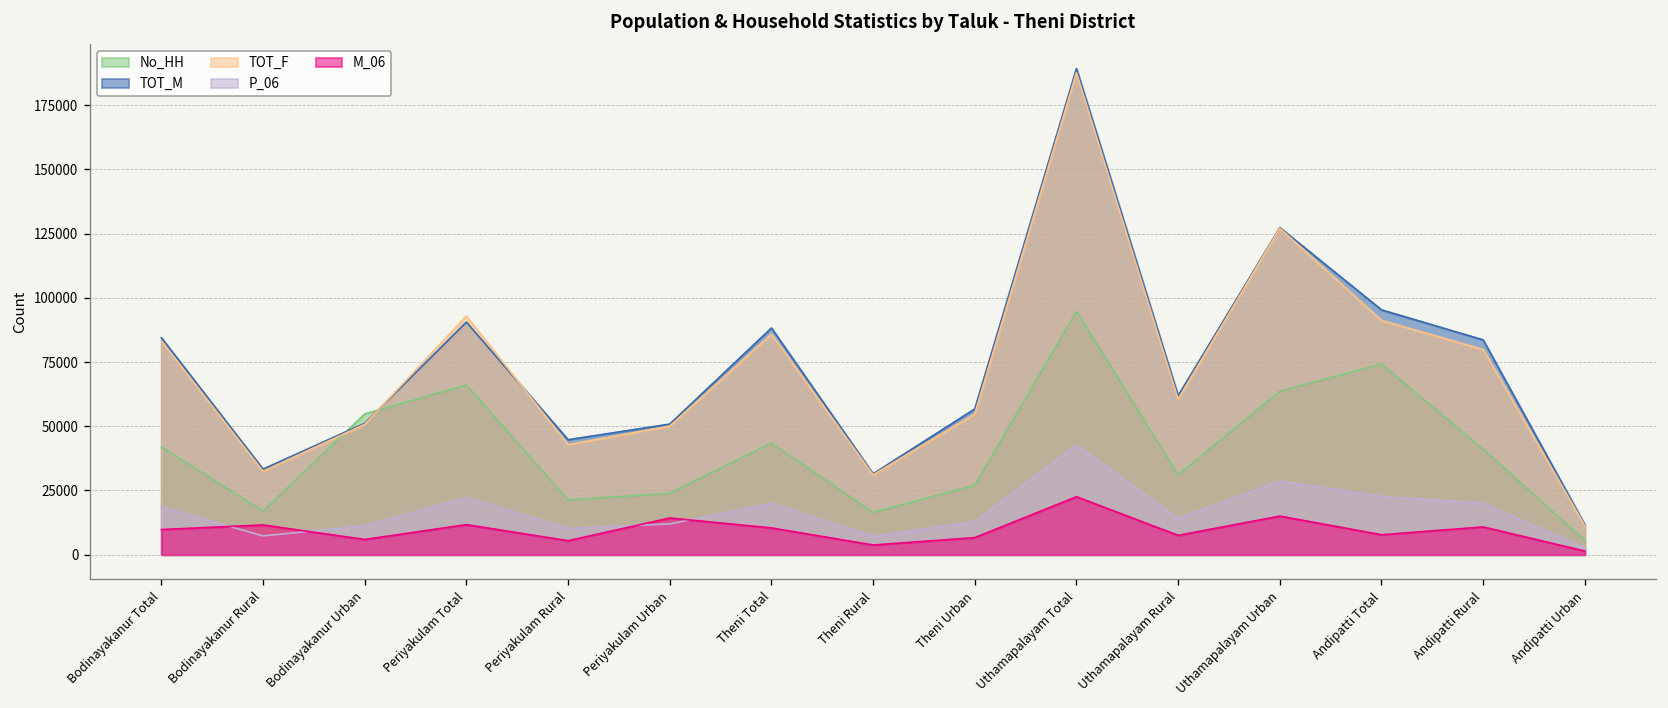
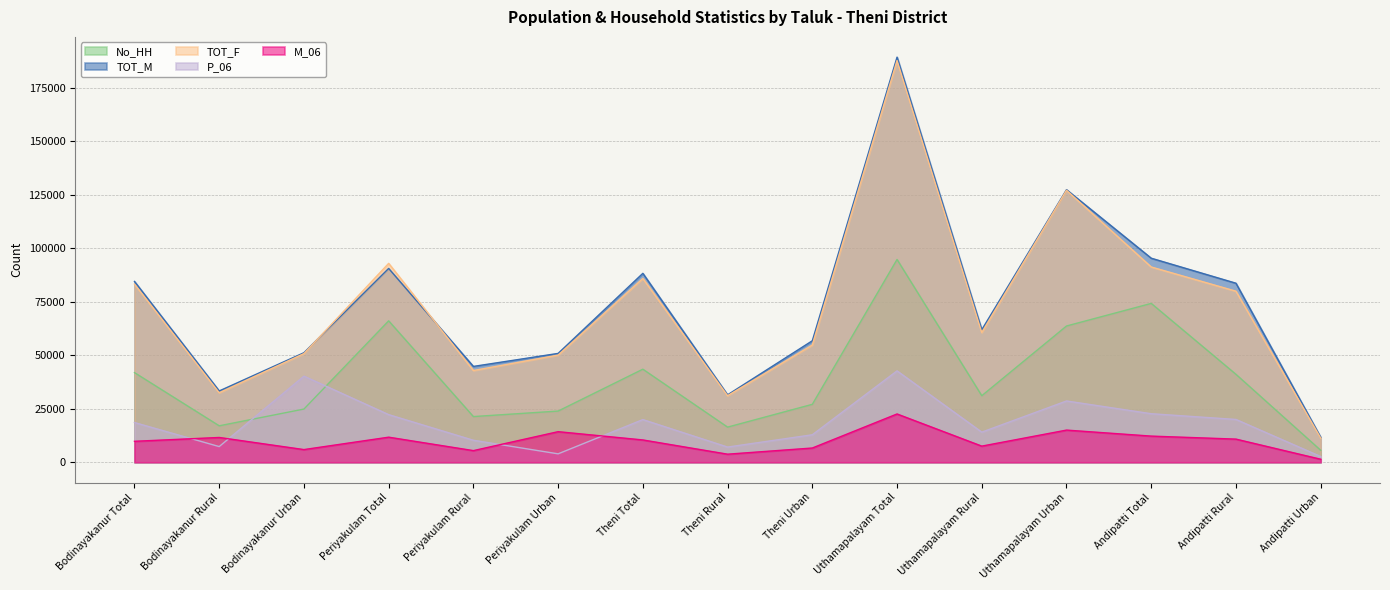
No_HH, Bodinayakanur Urban: 55000 -> 25000
P_06, Bodinayakanur Urban: 11000 -> 40000
P_06, Periyakulam Urban: 12000 -> 4000
M_06, Andipatti Total: 8000 -> 12000
